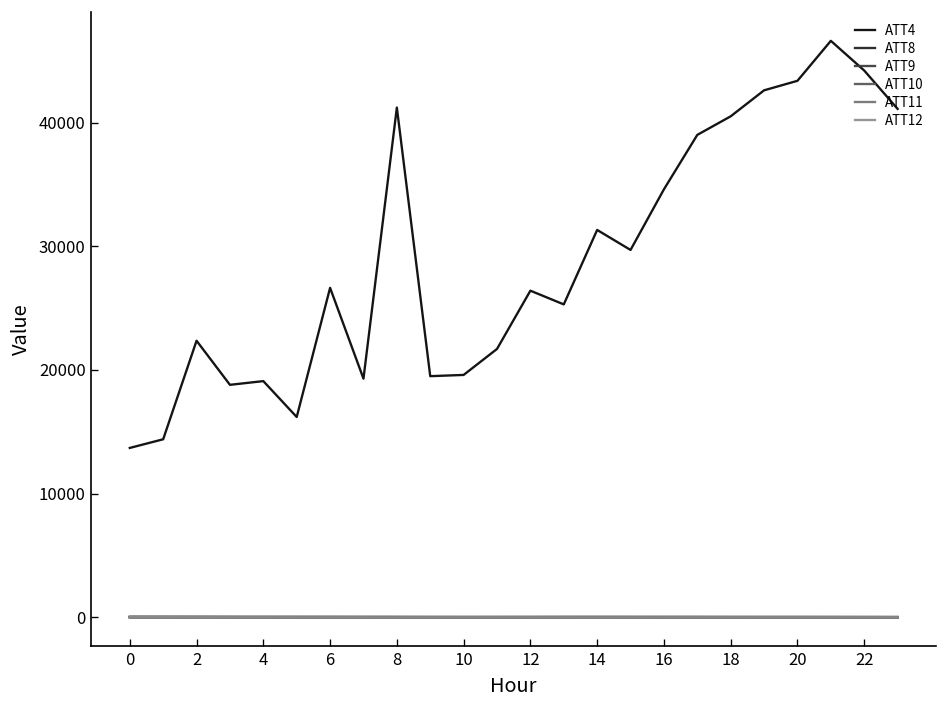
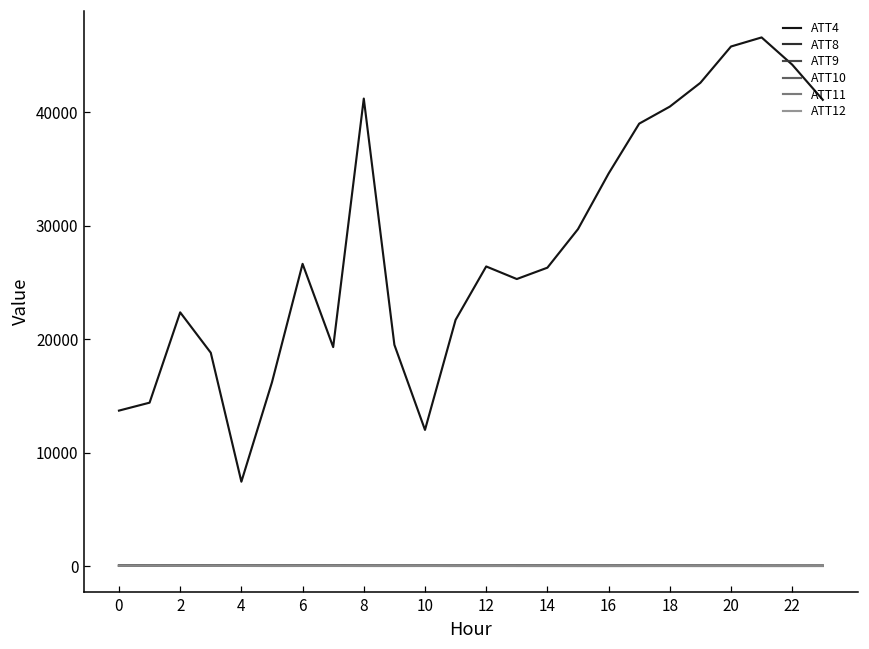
ATT4, 4: 19100 -> 7400
ATT4, 10: 19600 -> 12000
ATT4, 14: 31300 -> 26300
ATT4, 20: 43400 -> 45800
